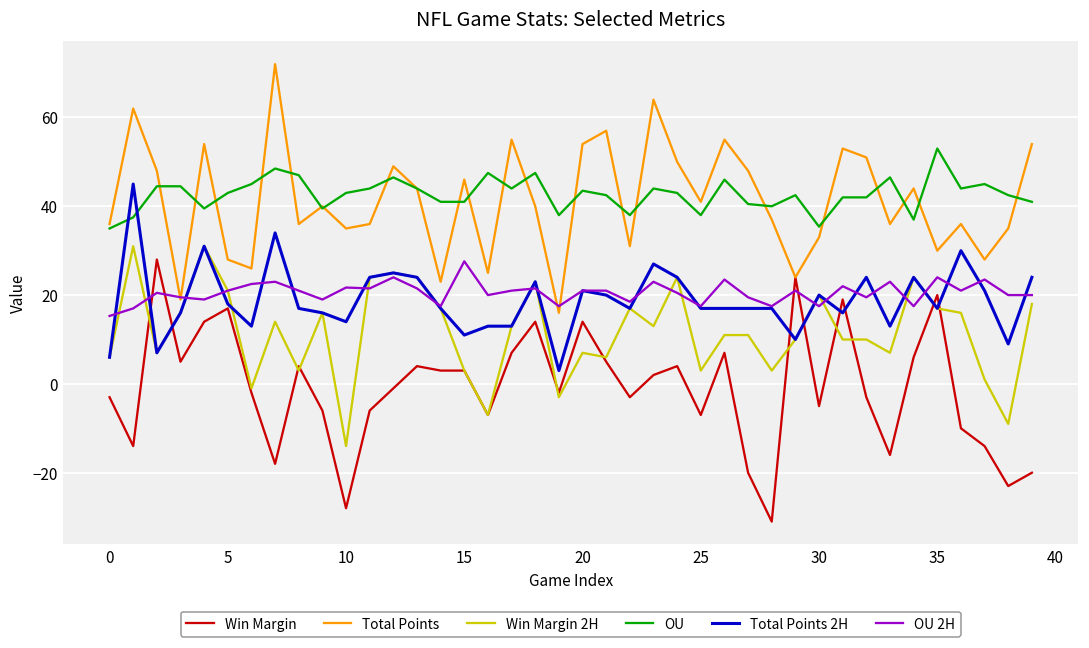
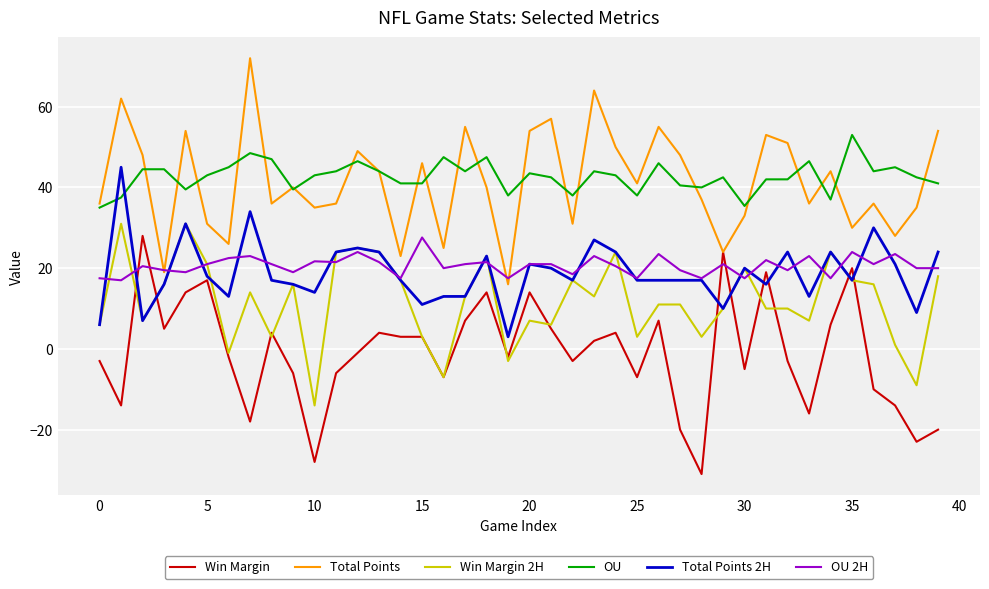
OU 2H, 0: 15 -> 18
Total Points, 5: 28 -> 31
